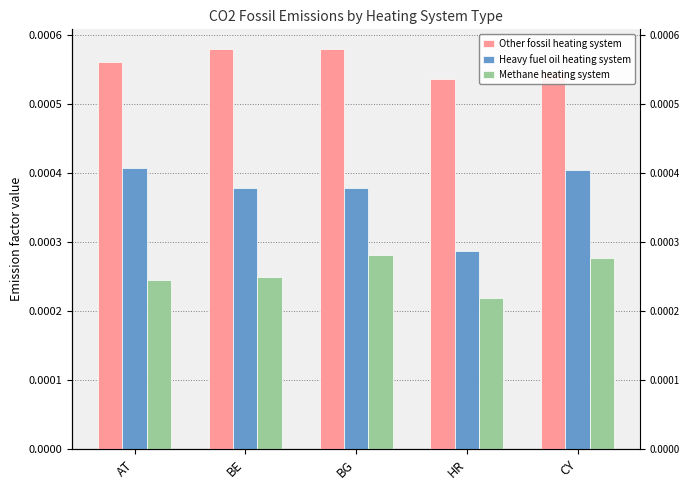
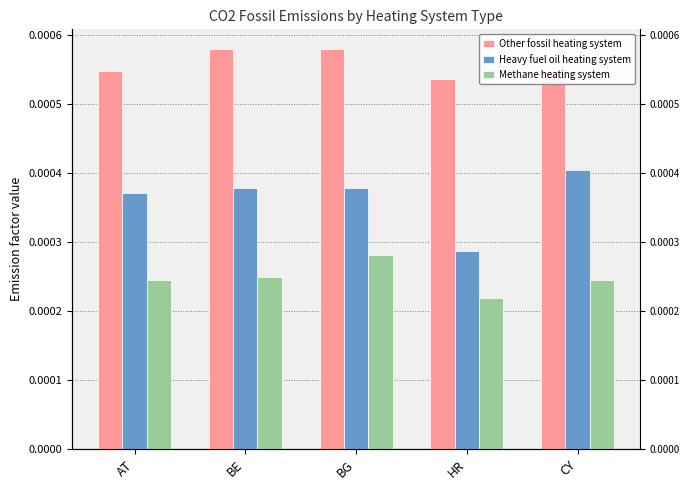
Other fossil heating system, AT: 0.00056 -> 0.00055
Heavy fuel oil heating system, AT: 0.00041 -> 0.00037
Methane heating system, CY: 0.00028 -> 0.00025
